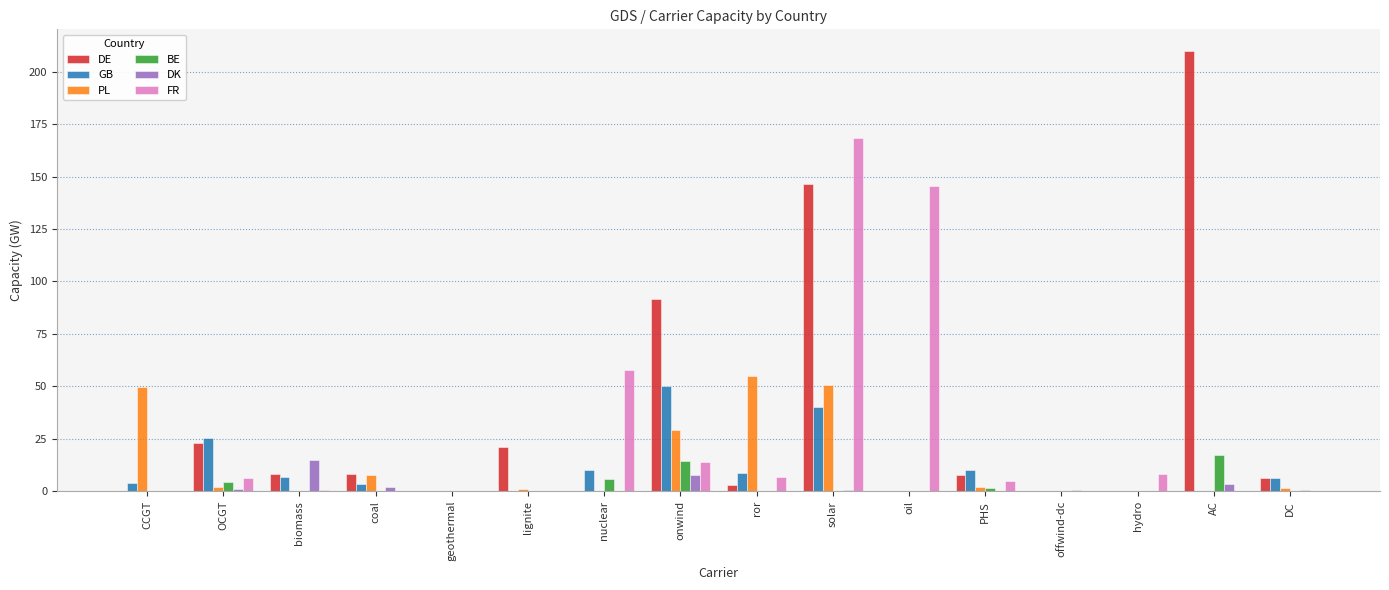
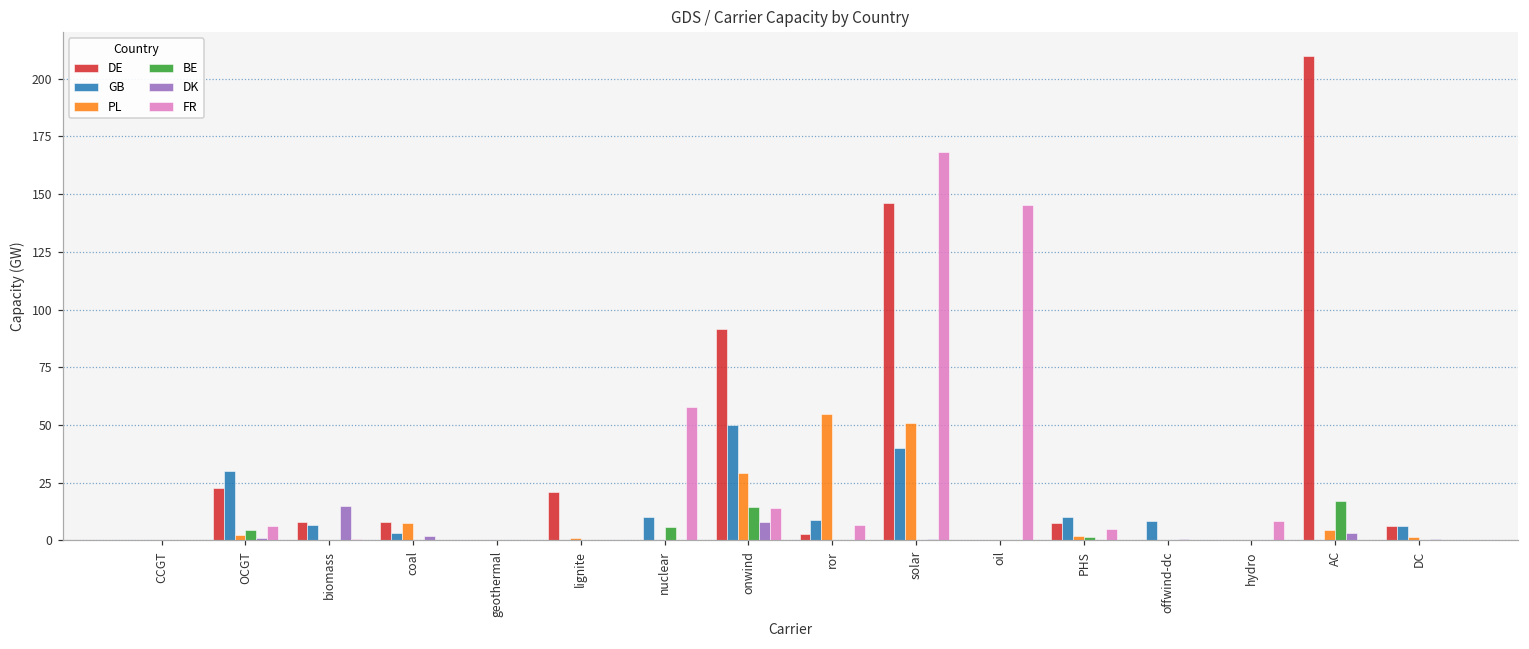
GB, CCGT: 4 -> 0
PL, CCGT: 50 -> 0
GB, OCGT: 25 -> 30
GB, offwind-dc: 0 -> 8
PL, AC: 0 -> 5
